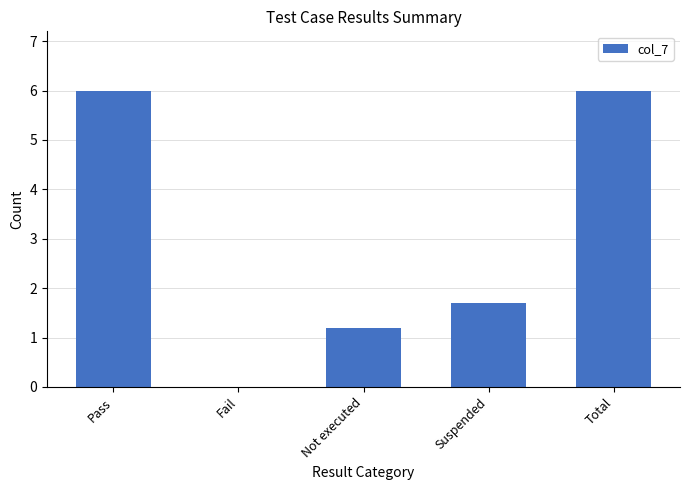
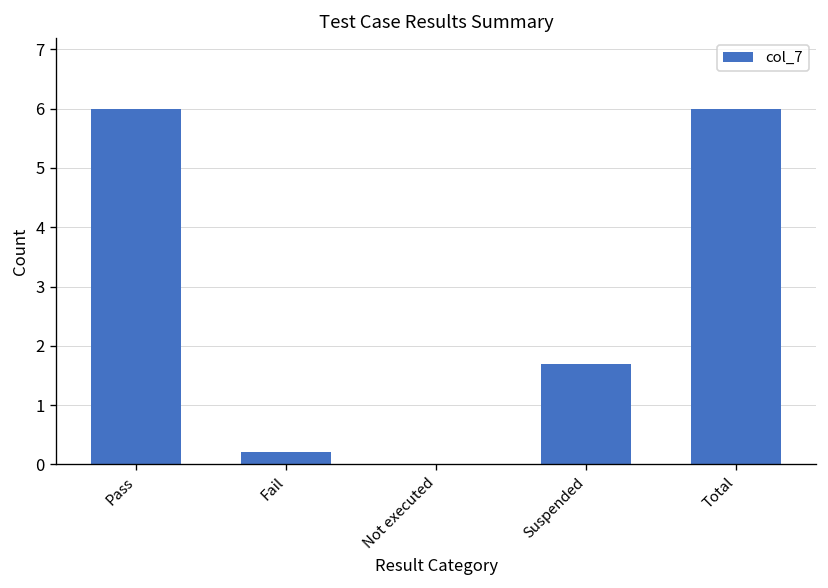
Fail: 0.0 -> 0.2
Not executed: 1.2 -> 0.0
